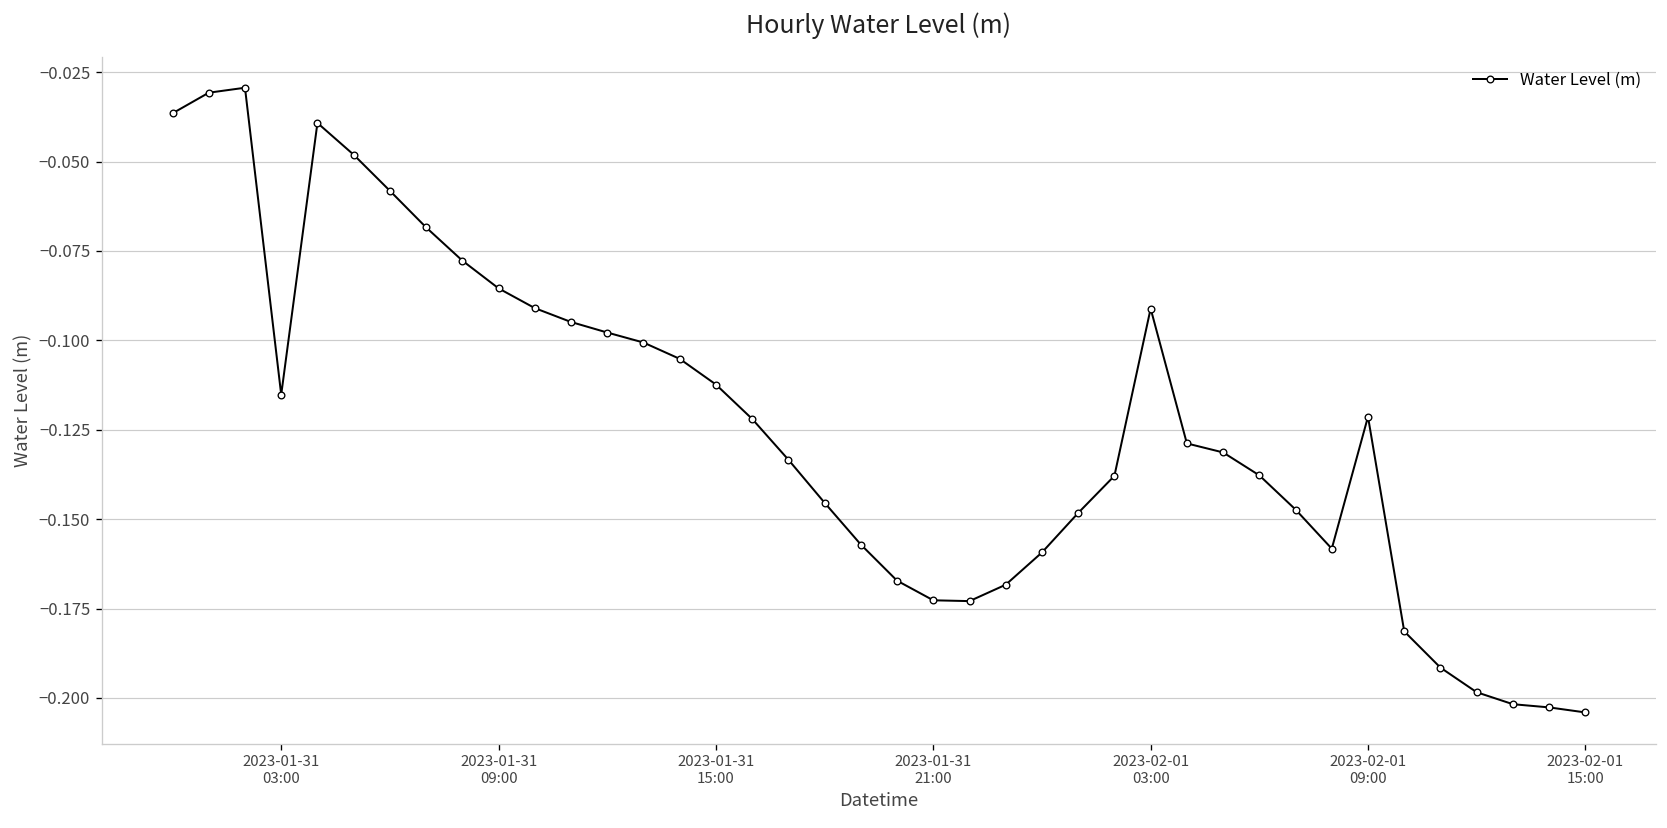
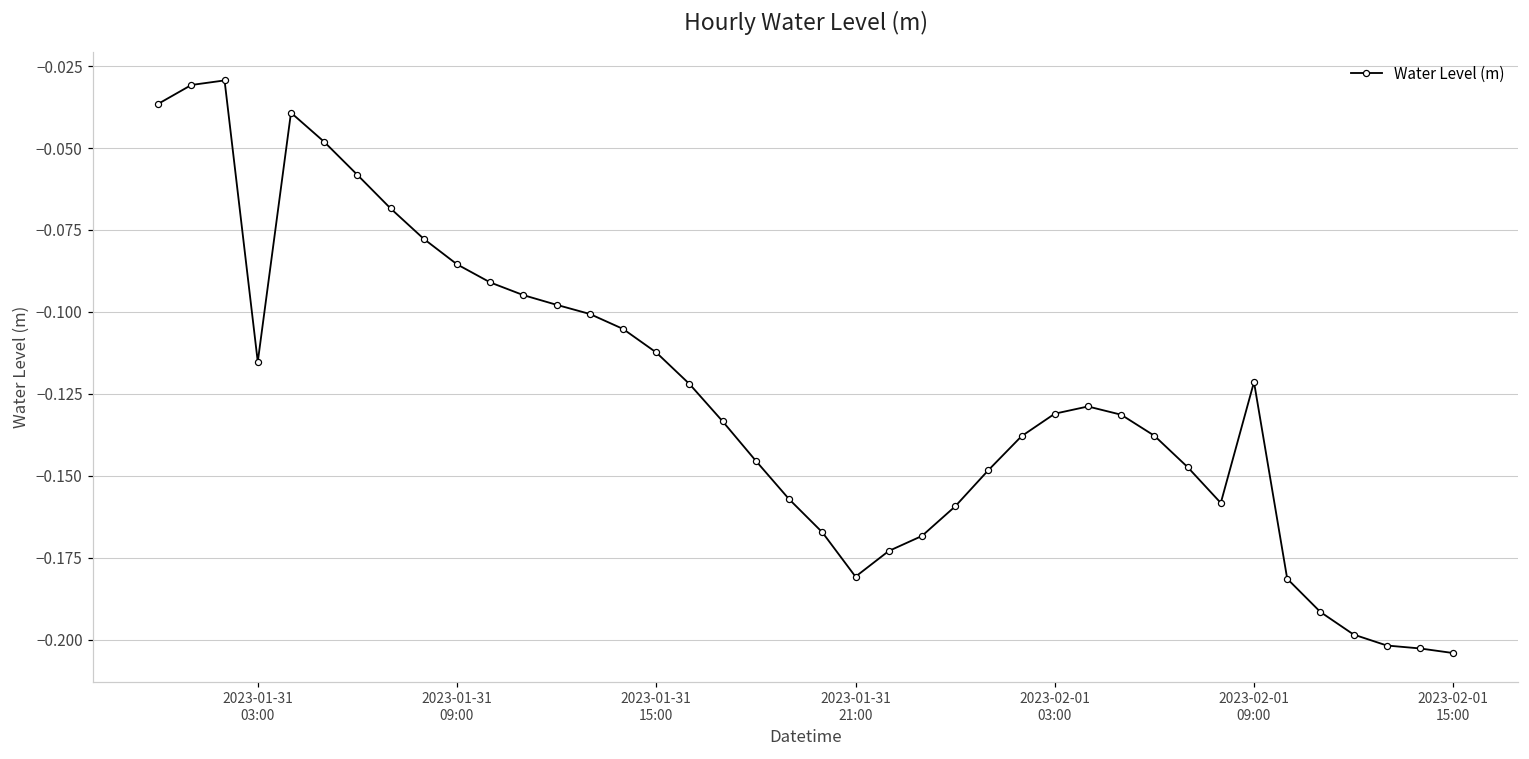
2023-01-31 21:00: -0.173 -> -0.181
2023-02-01 03:00: -0.091 -> -0.131
